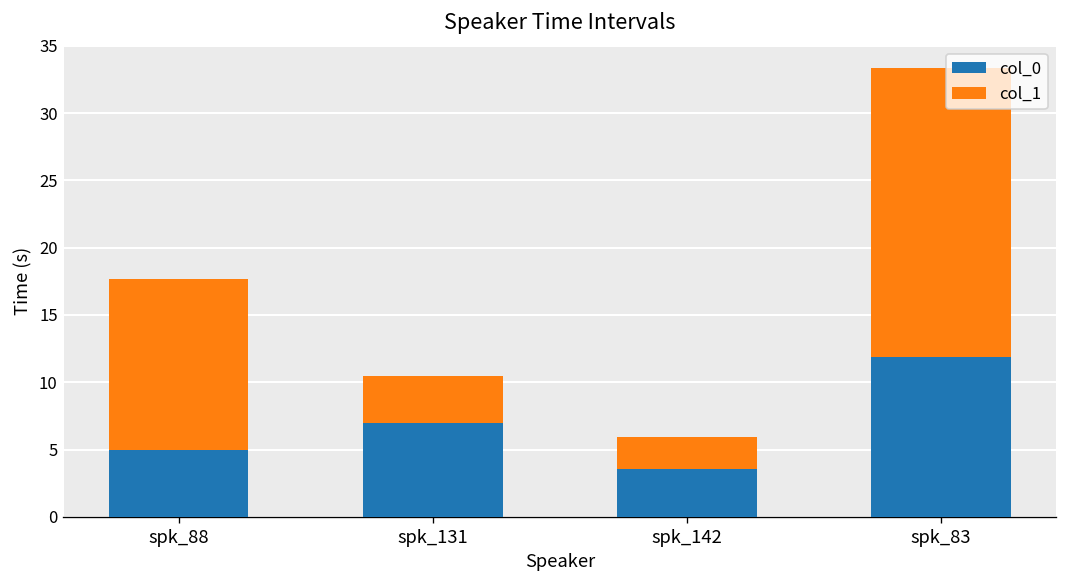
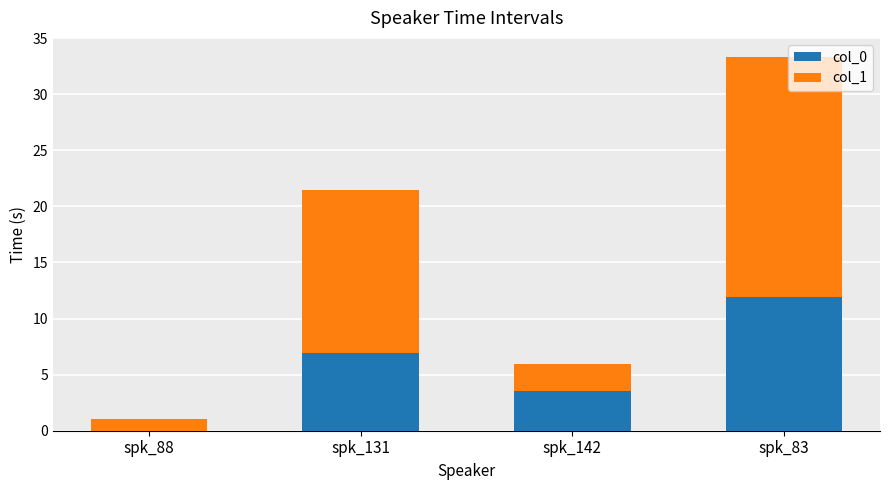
col_0, spk_88: 5 -> 0
col_1, spk_88: 12.7 -> 1.0
col_1, spk_131: 3.5 -> 14.5
